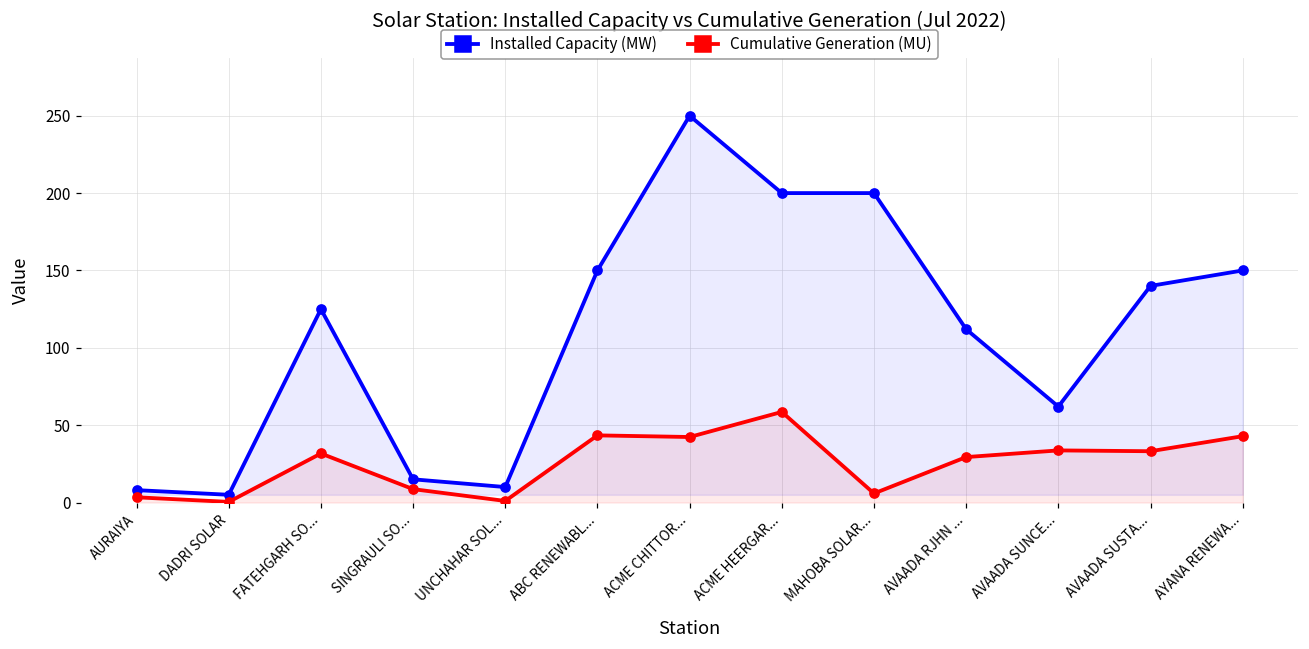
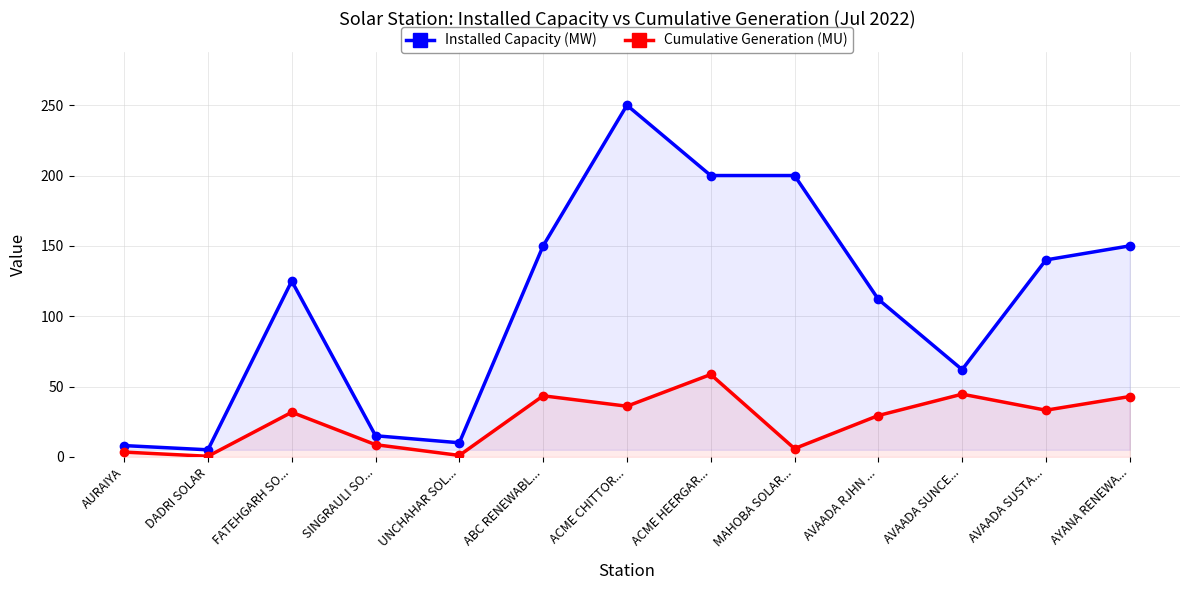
Cumulative Generation (MU), ACME CHITTOR...: 42 -> 36
Cumulative Generation (MU), AVAADA SUNCE...: 34 -> 45
